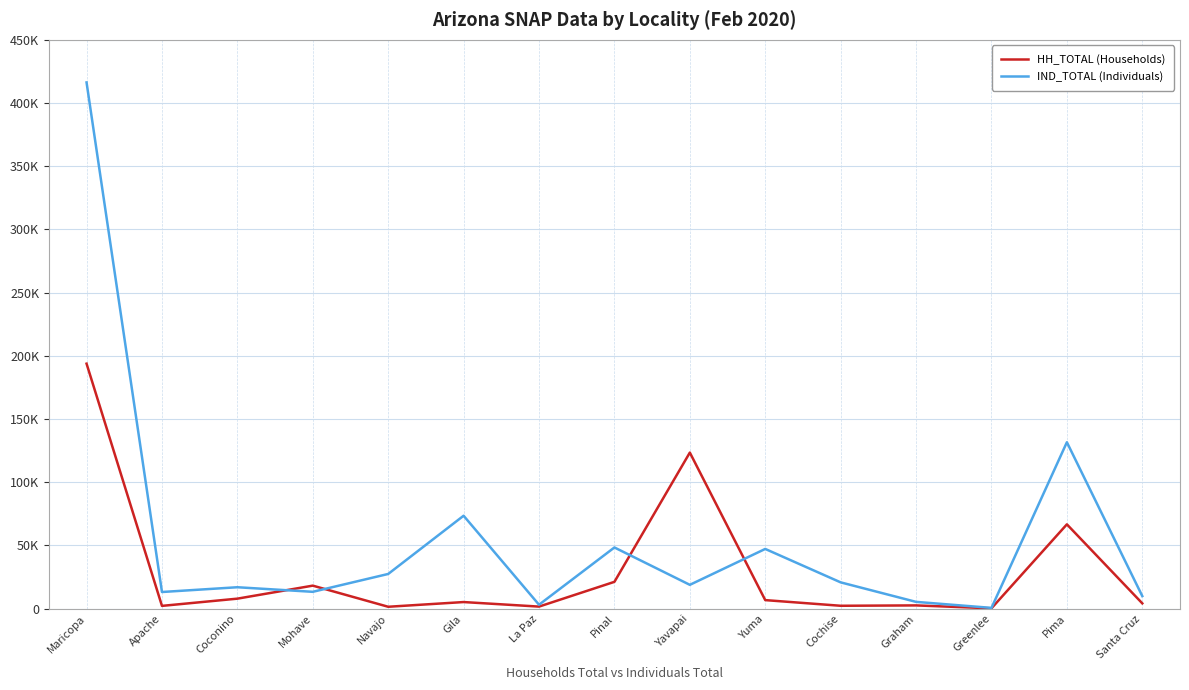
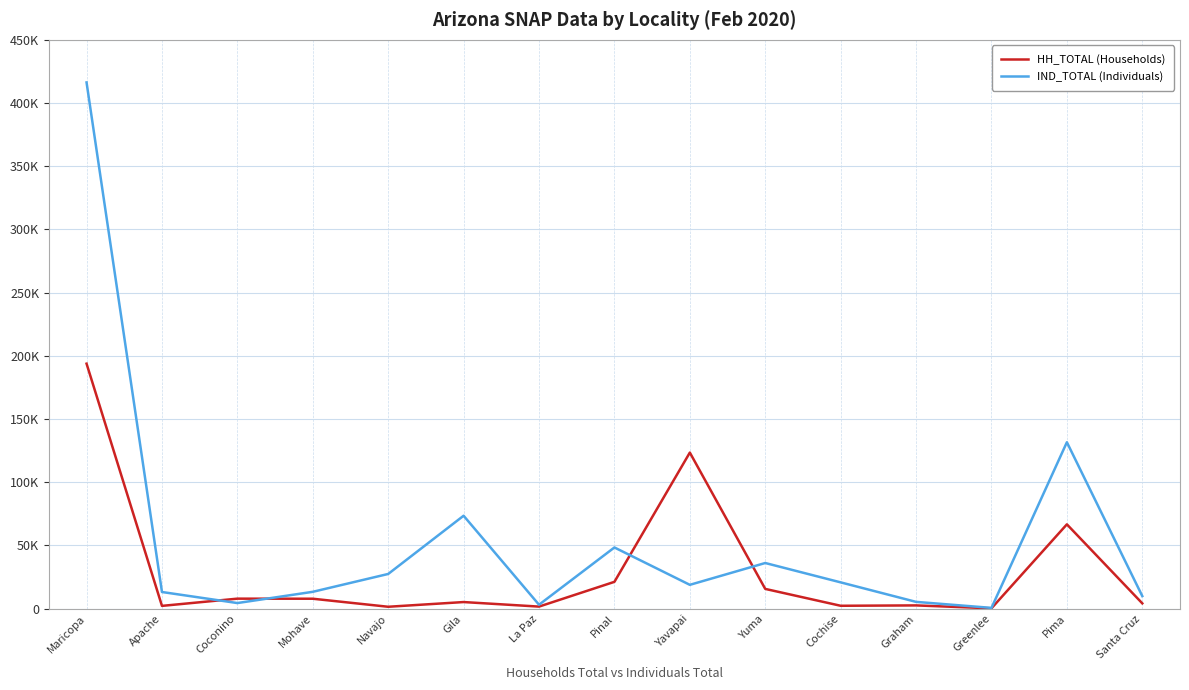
IND_TOTAL (Individuals), Coconino: 17000 -> 4000
HH_TOTAL (Households), Mohave: 18000 -> 8000
HH_TOTAL (Households), Yuma: 7000 -> 16000
IND_TOTAL (Individuals), Yuma: 47000 -> 36000
